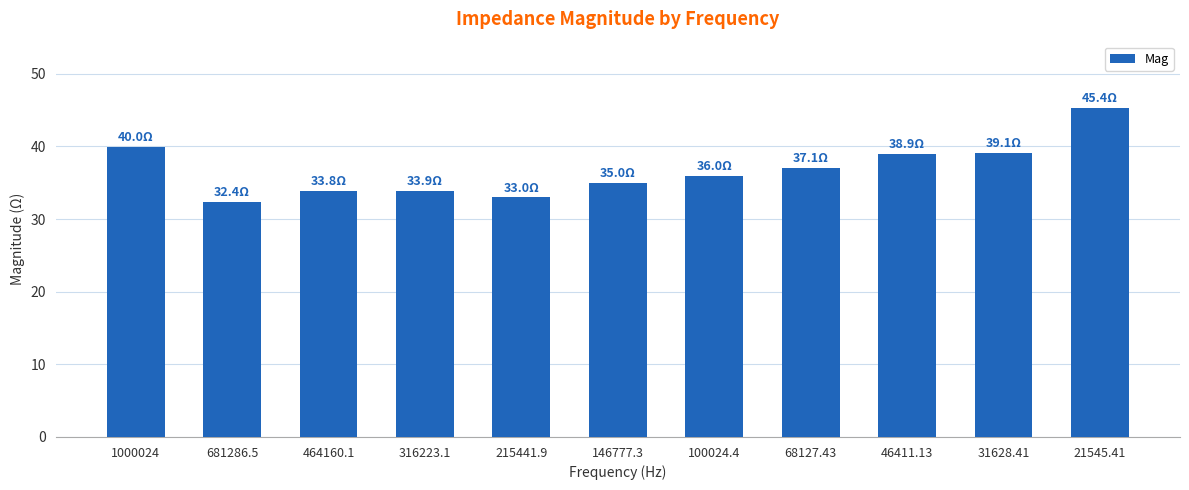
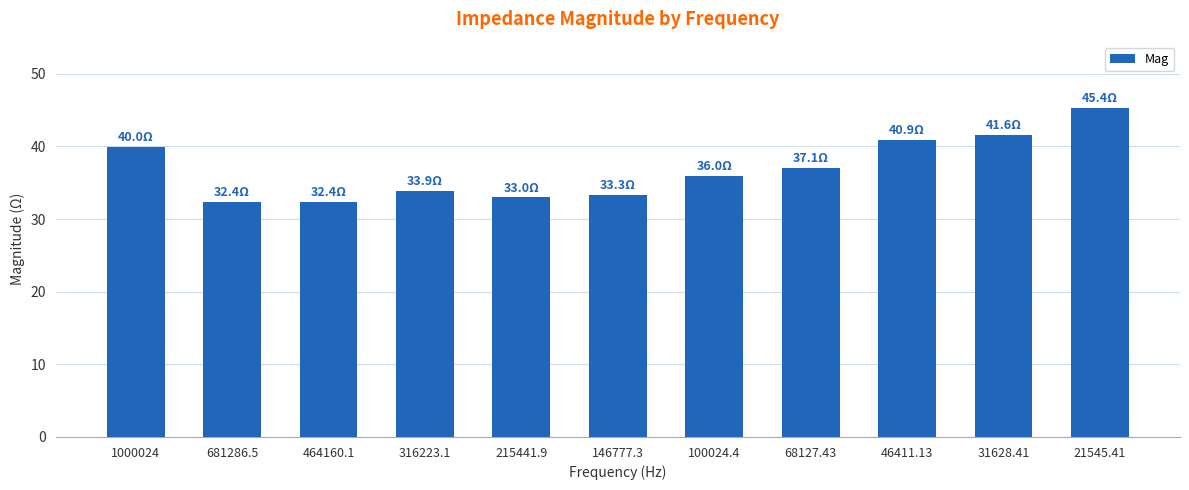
464160.1: 33.8Ω -> 32.4Ω
146777.3: 35.0Ω -> 33.3Ω
46411.13: 38.9Ω -> 40.9Ω
31628.41: 39.1Ω -> 41.6Ω
